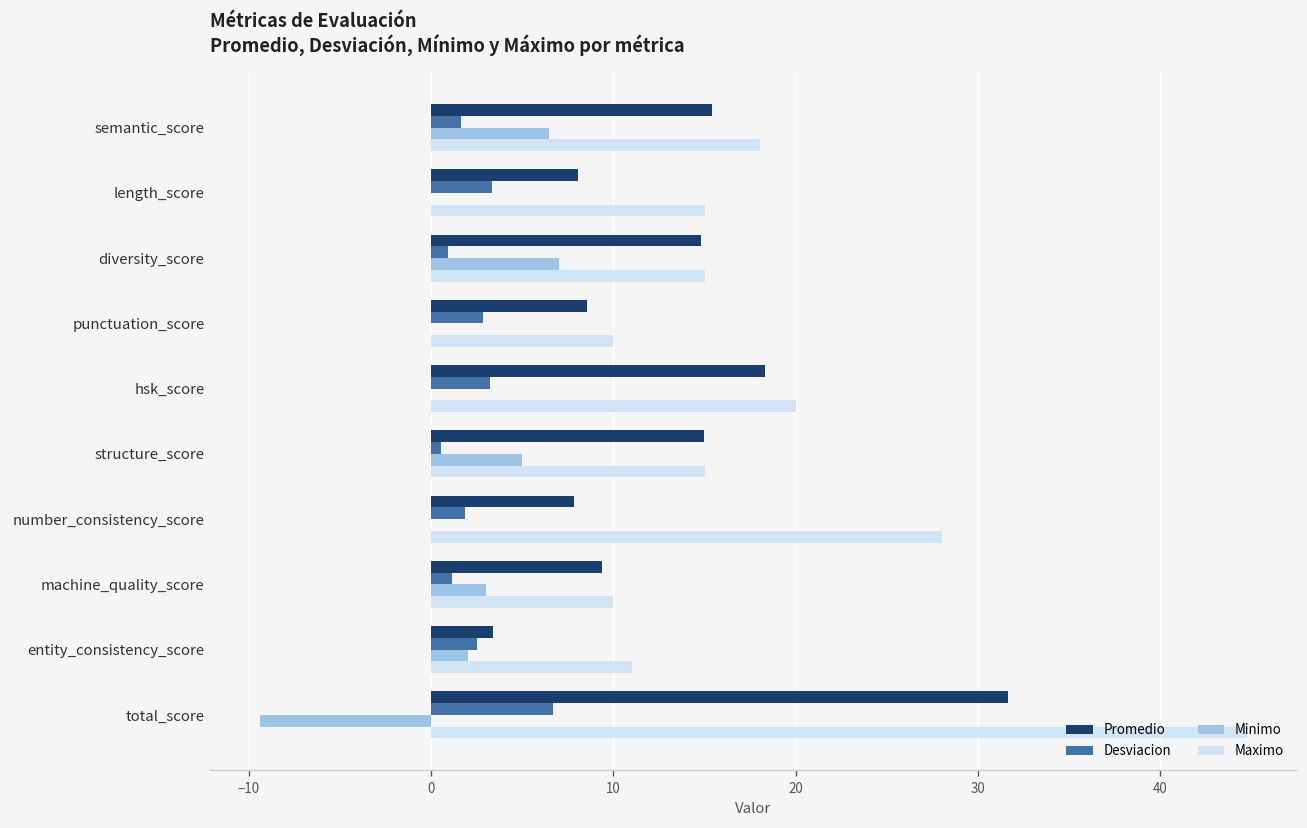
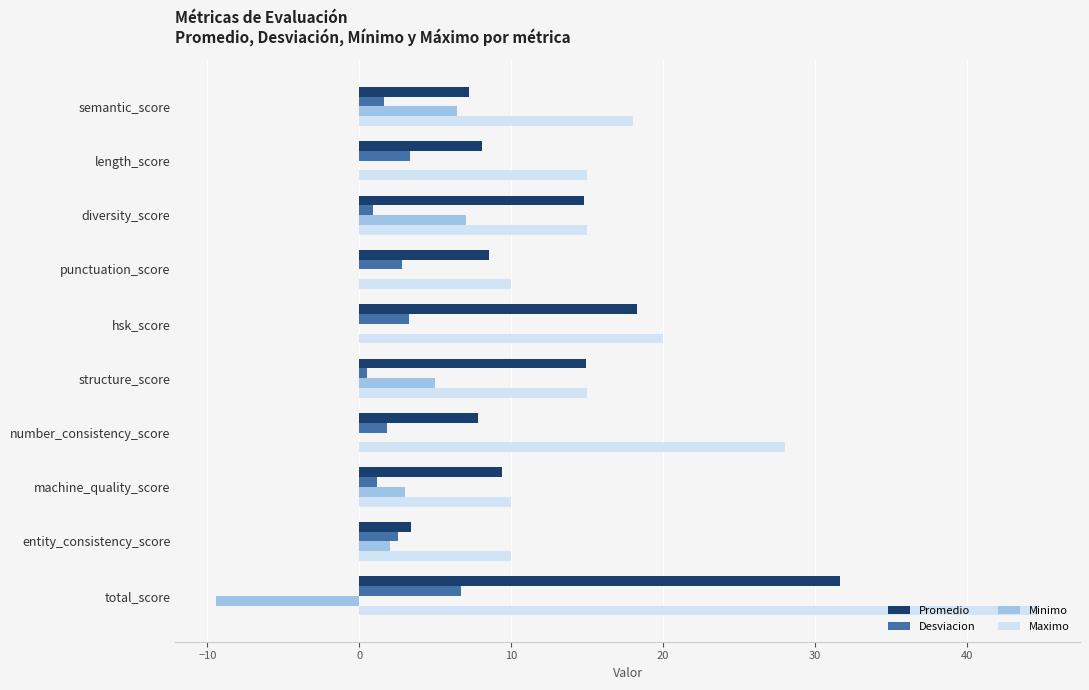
Promedio, semantic_score: 15.4 -> 7.2
Maximo, entity_consistency_score: 11 -> 10
